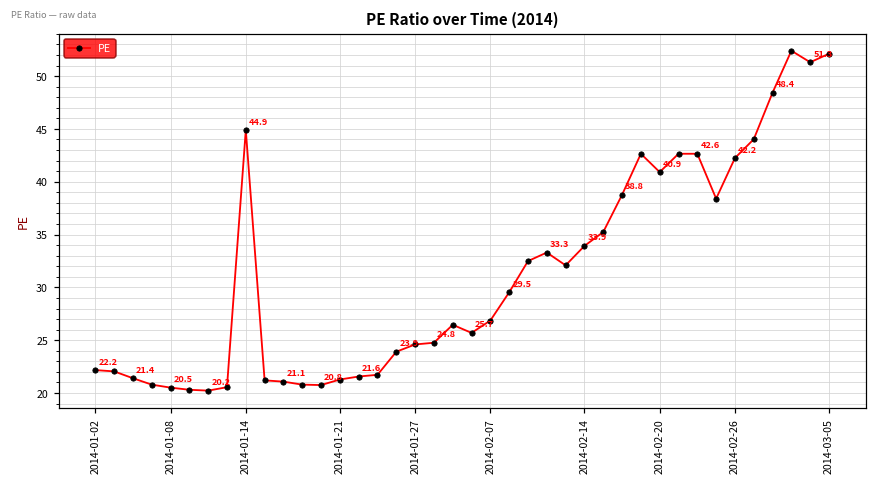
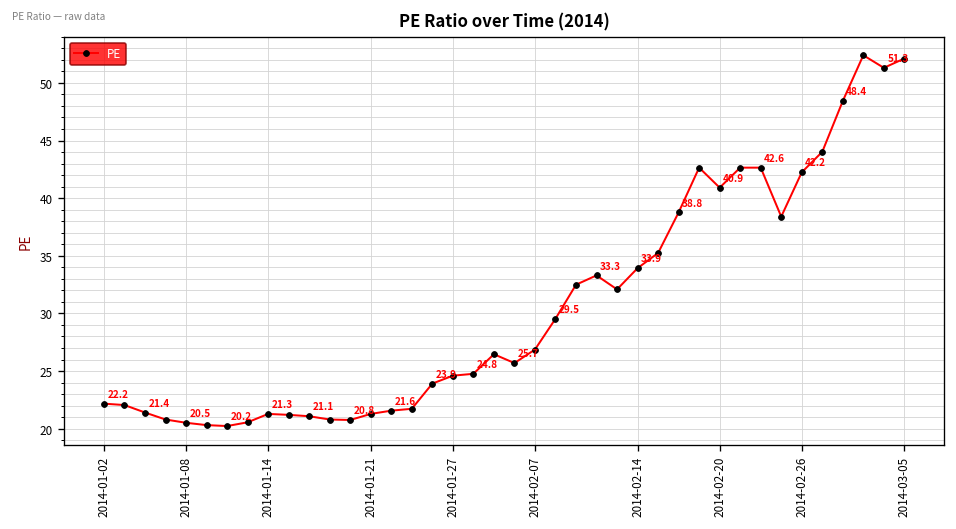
2014-01-14: 44.9 -> 21.3
